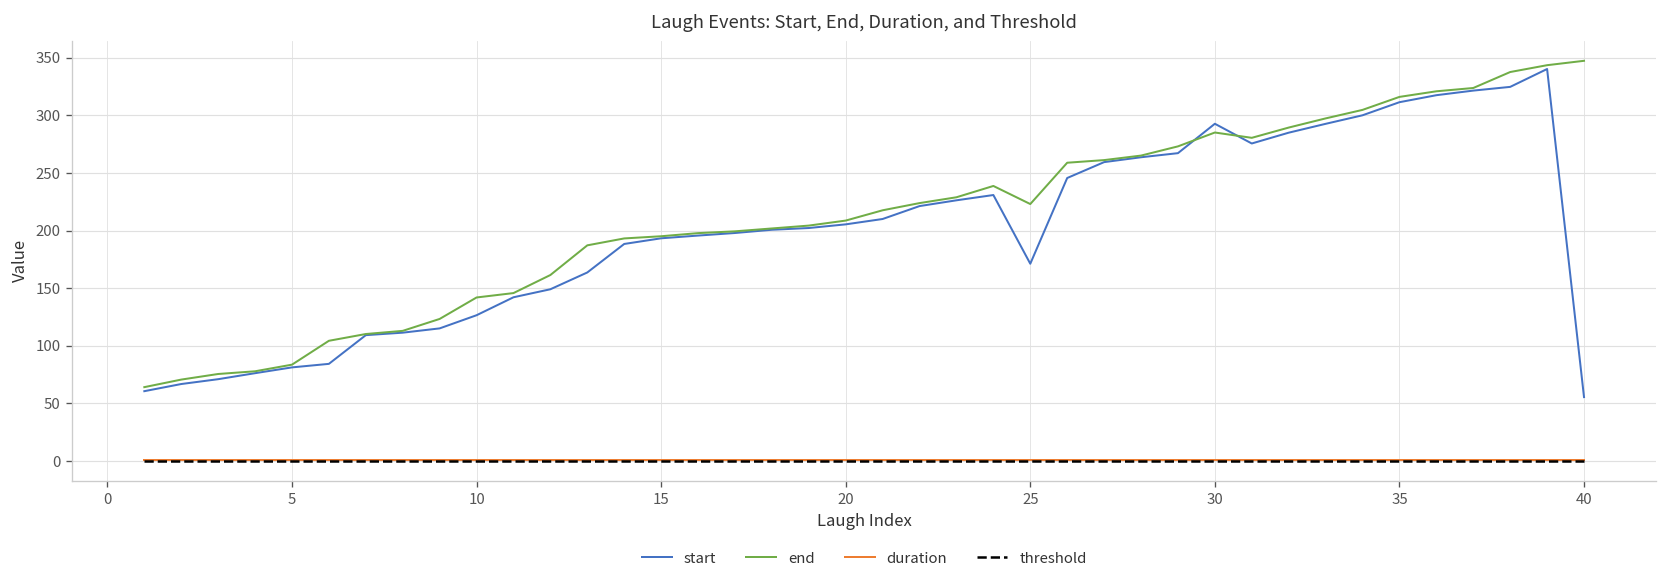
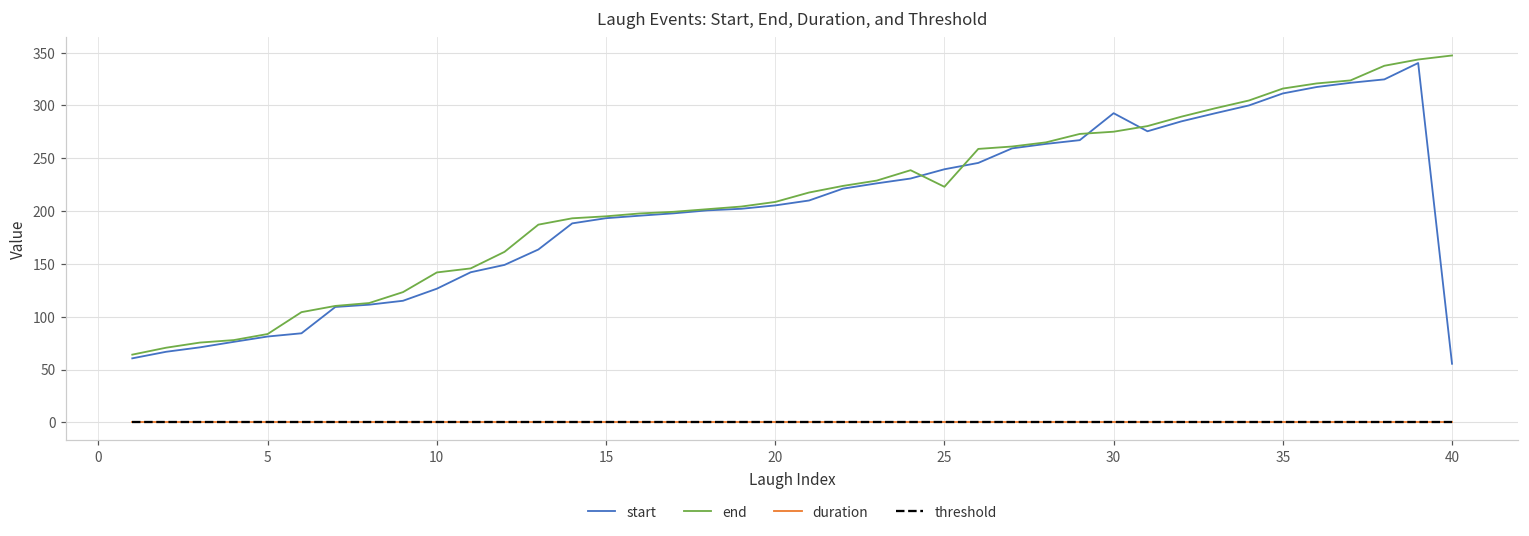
start, 25: 170 -> 240
end, 30: 290 -> 280
